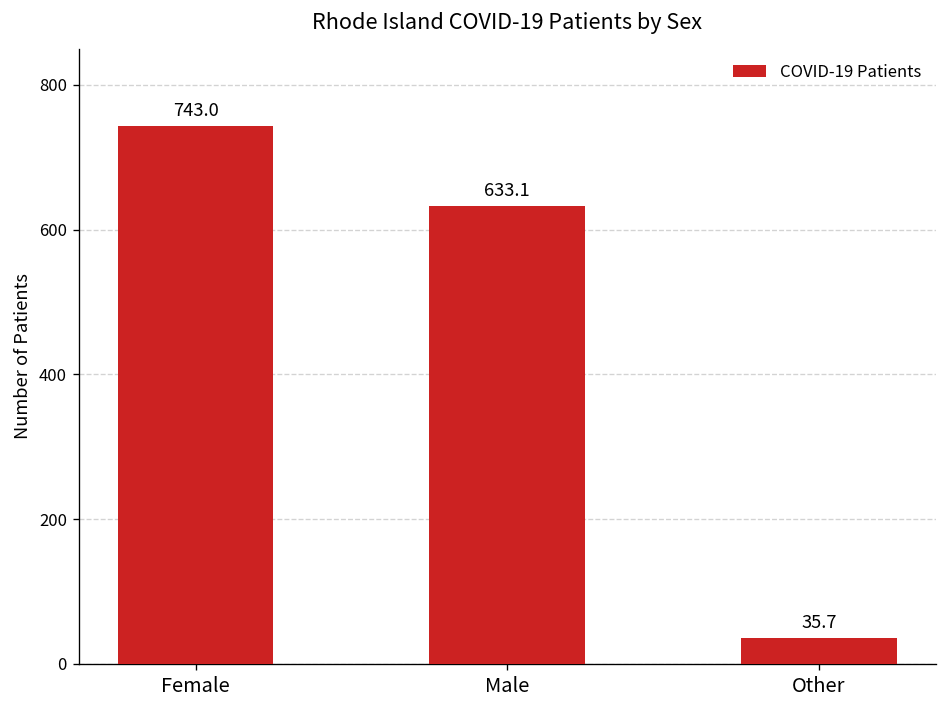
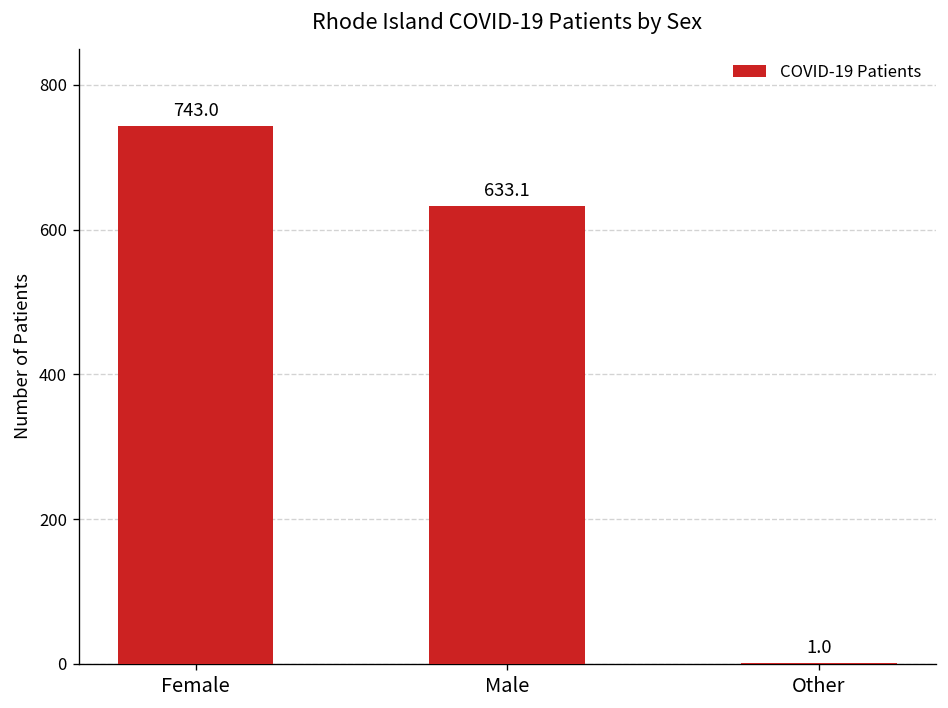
Other: 35.7 -> 1.0
